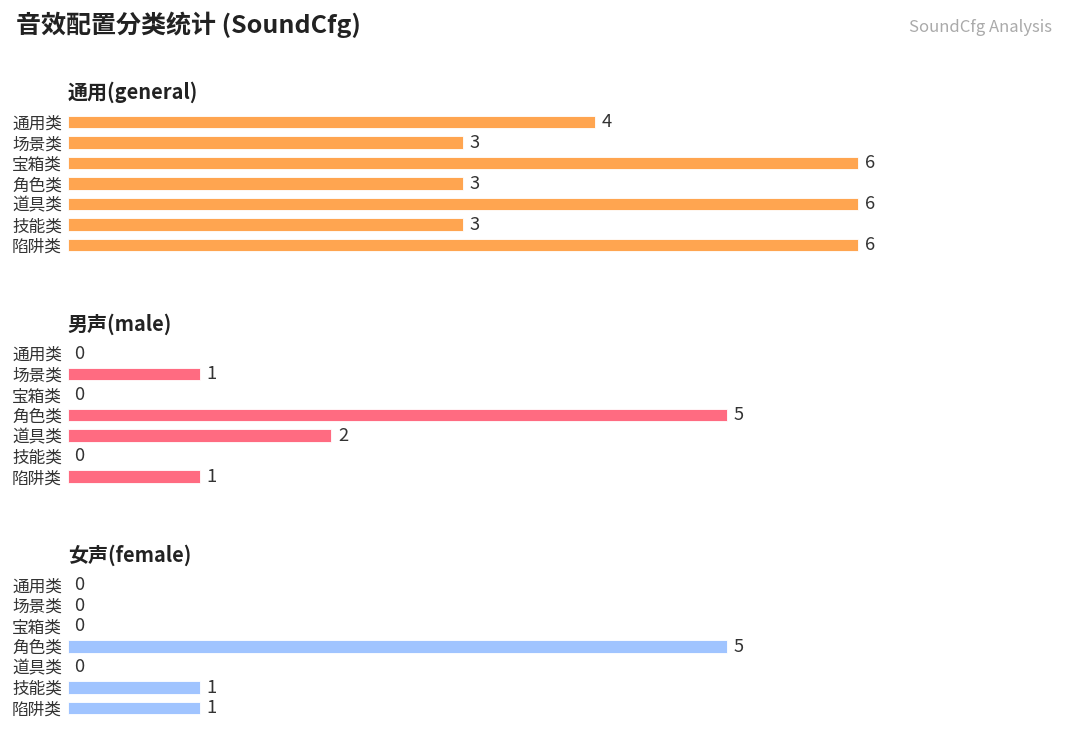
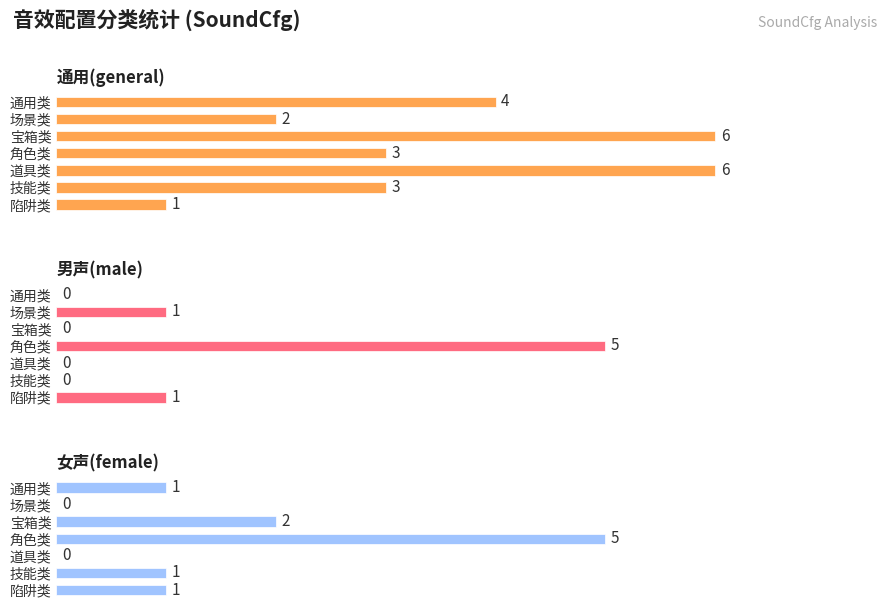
通用(general), 场景类: 3 -> 2
通用(general), 陷阱类: 6 -> 1
男声(male), 道具类: 2 -> 0
女声(female), 通用类: 0 -> 1
女声(female), 宝箱类: 0 -> 2
